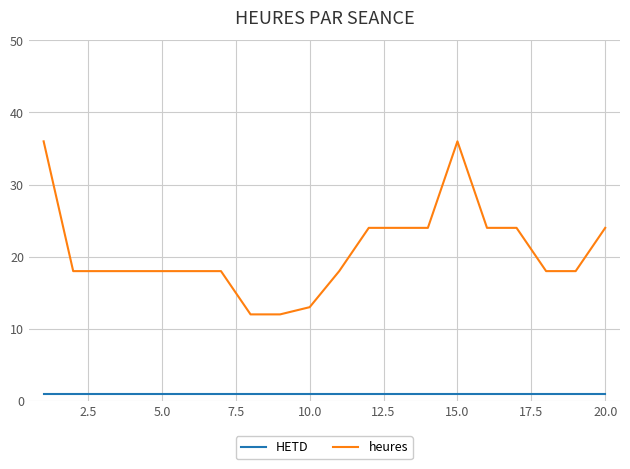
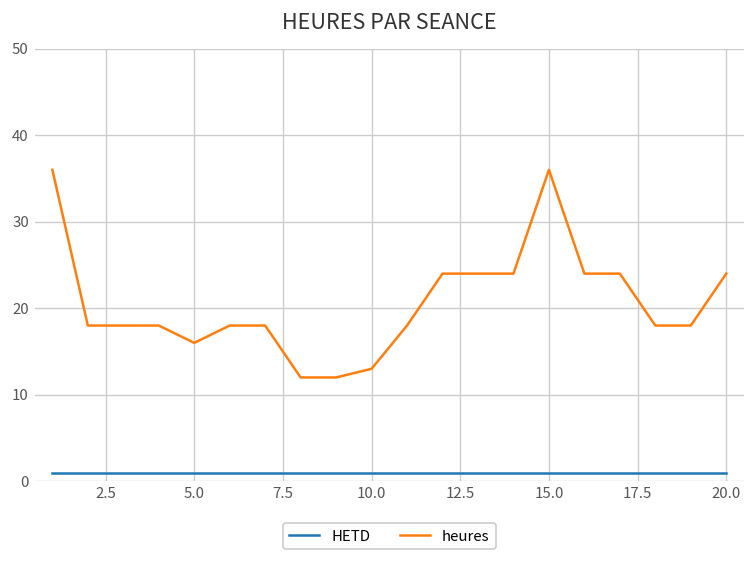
heures, 5.0: 18 -> 16
